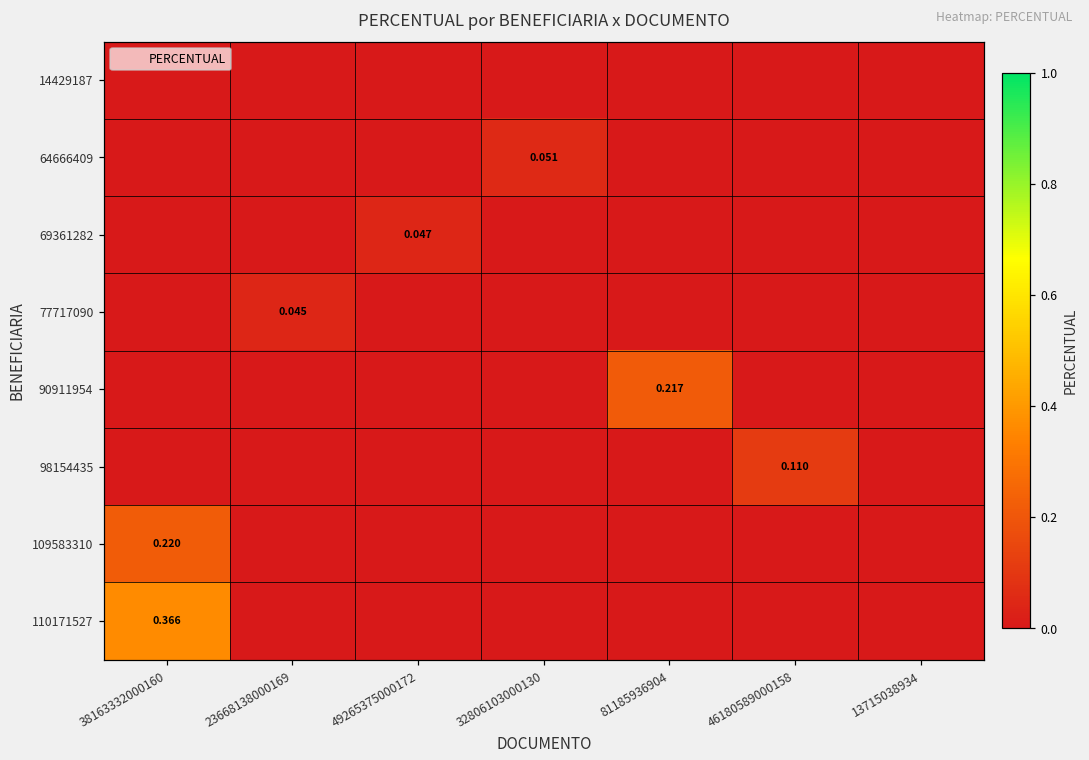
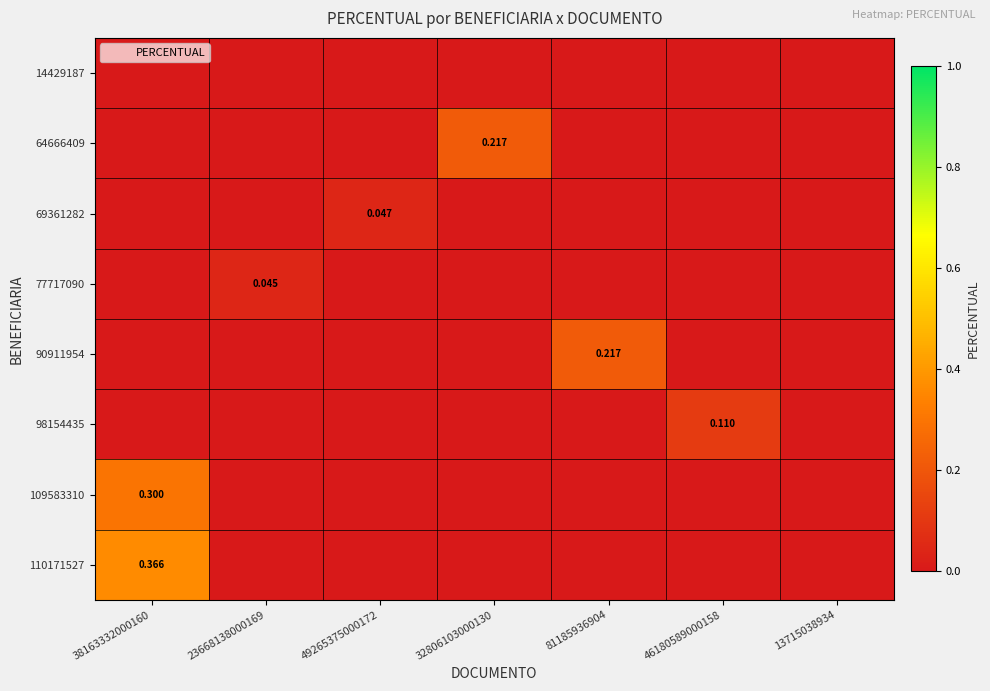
64666409, 32806103000130: 0.051 -> 0.217
109583310, 38163332000160: 0.220 -> 0.300
